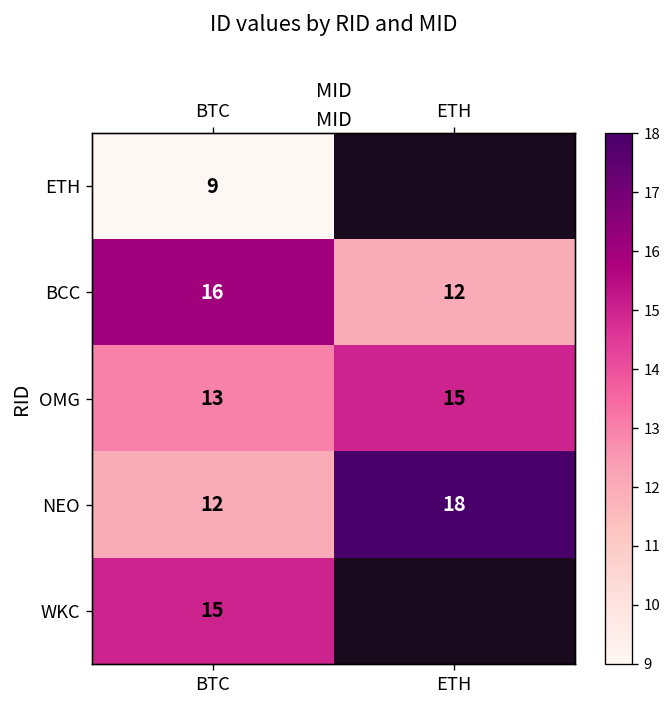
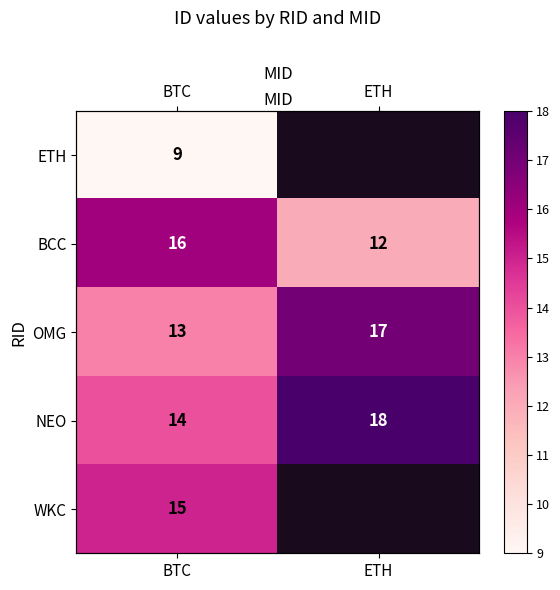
OMG, ETH: 15 -> 17
NEO, BTC: 12 -> 14
